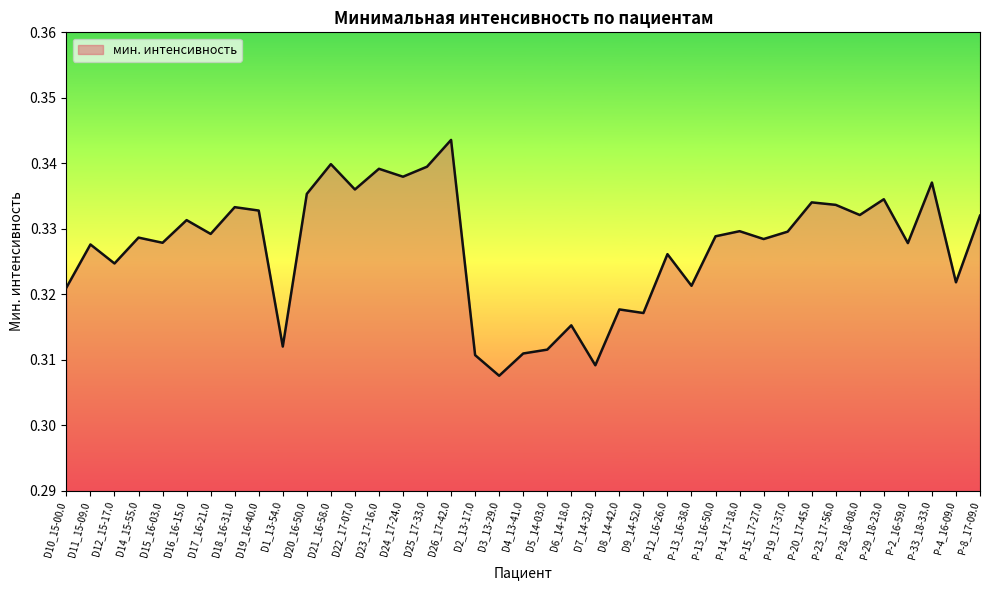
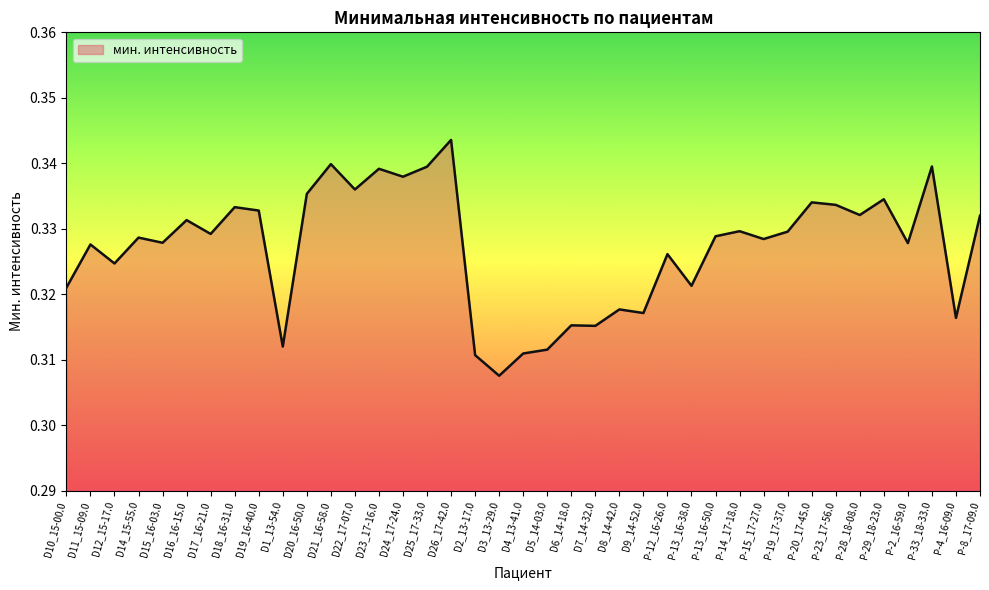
D7_14-32.0: 0.309 -> 0.315
P-33_18-33.0: 0.337 -> 0.340
P-4_16-09.0: 0.322 -> 0.316
